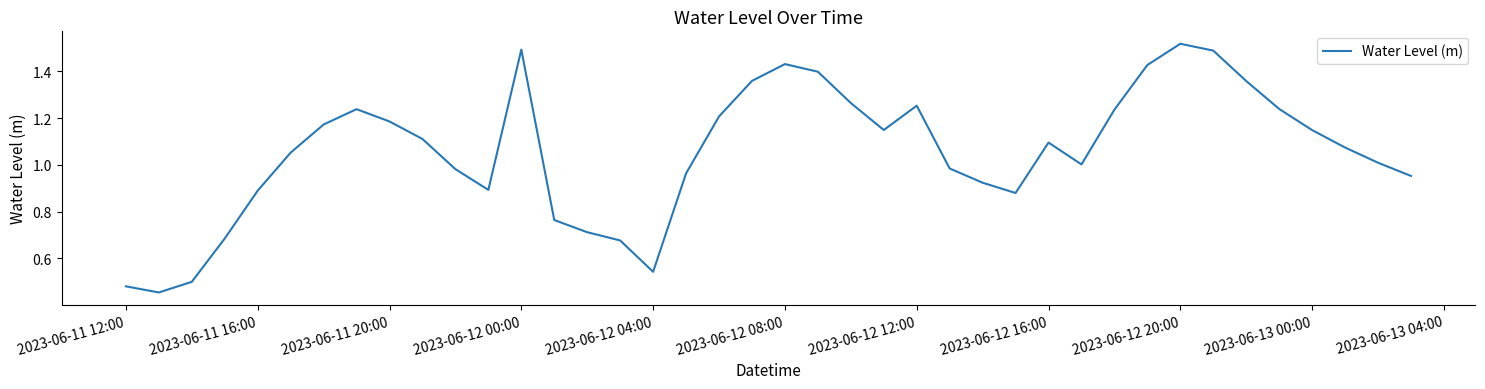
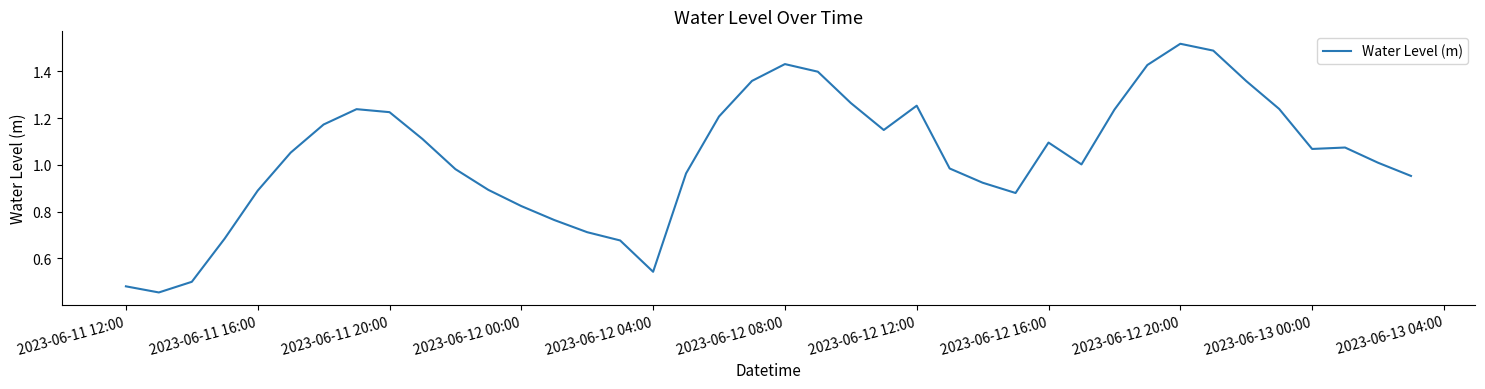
2023-06-11 20:00: 1.19 -> 1.23
2023-06-12 00:00: 1.49 -> 0.82
2023-06-13 00:00: 1.15 -> 1.07
